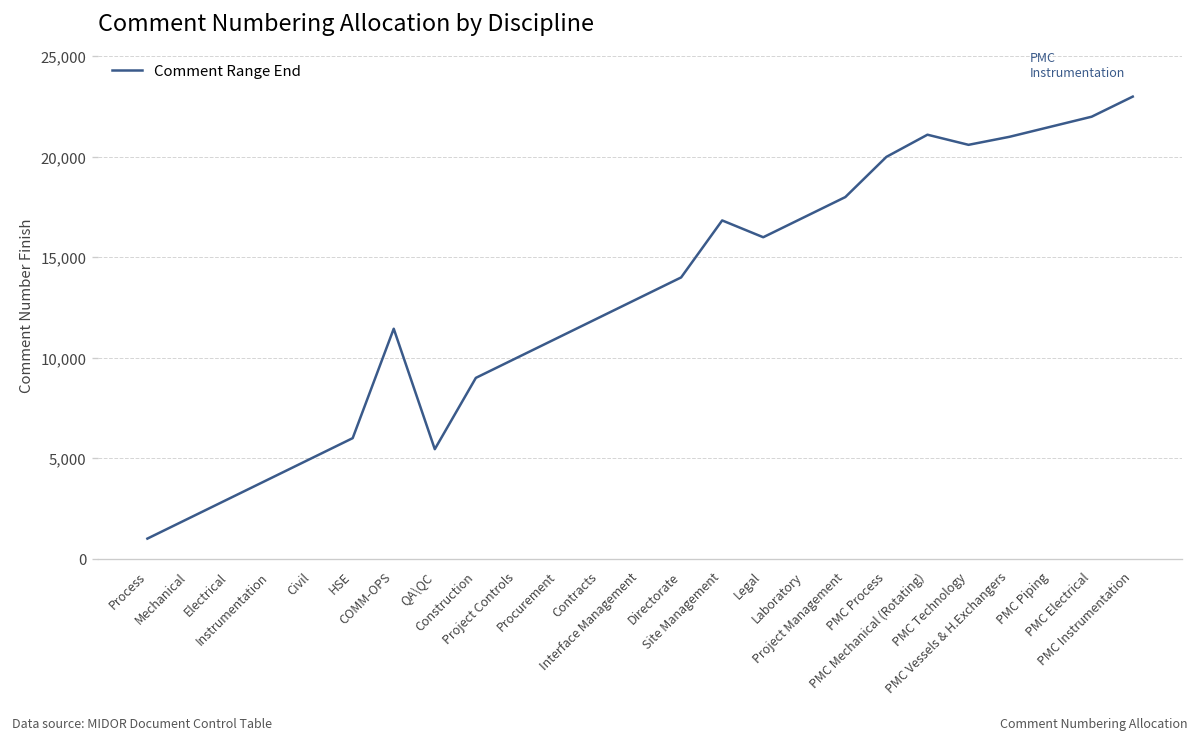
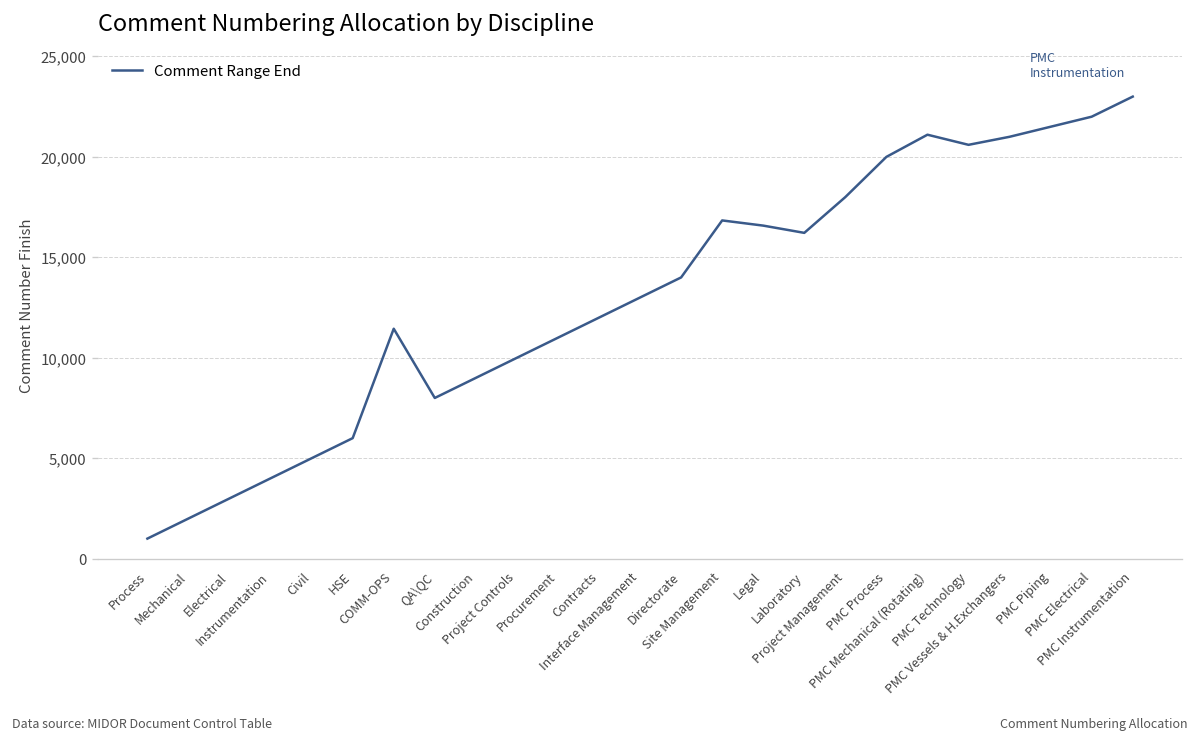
QA\QC: 5,500 -> 8,000
Legal: 16,000 -> 16,600
Laboratory: 17,000 -> 16,200
